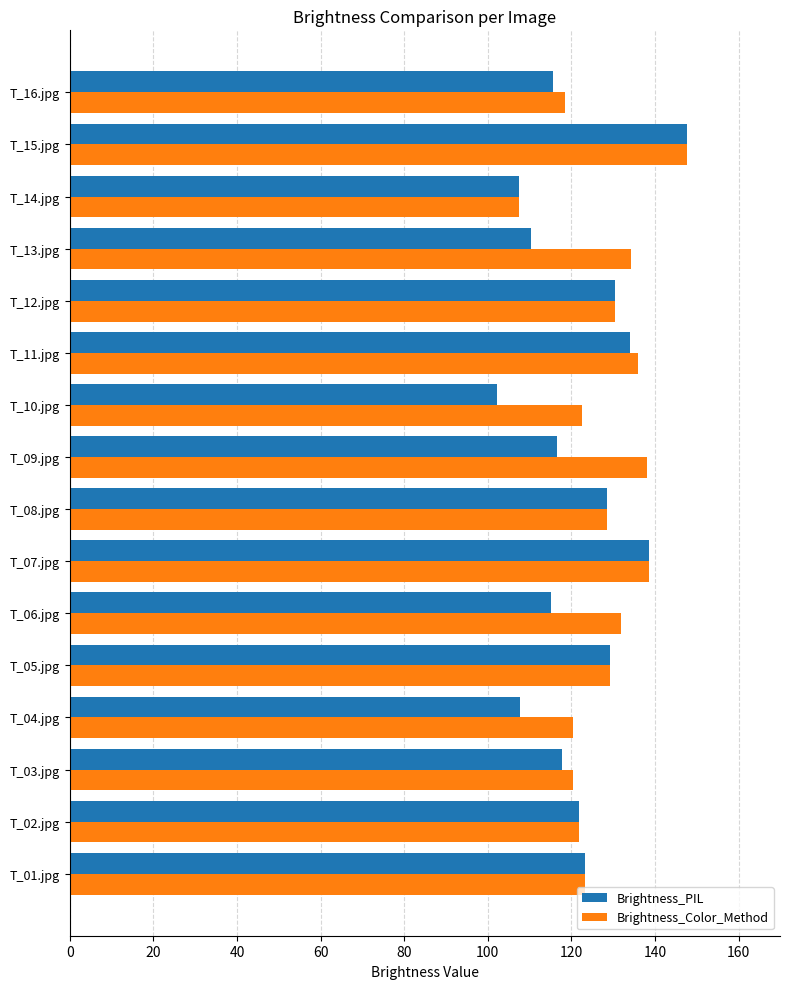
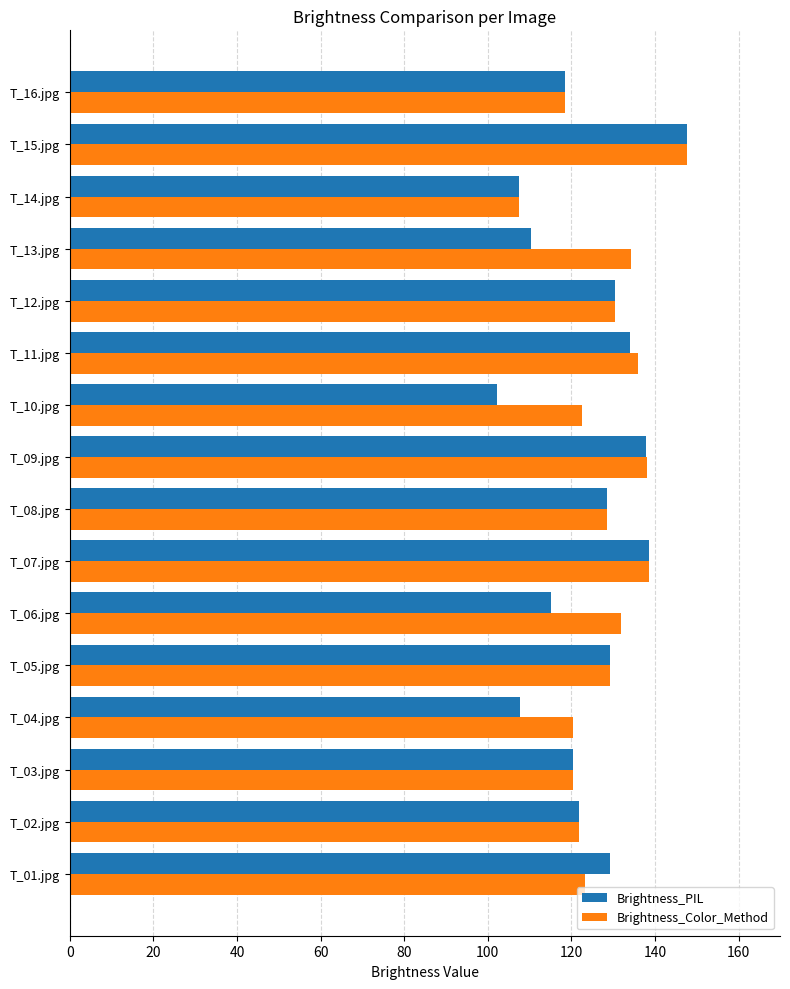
Brightness_PIL, T_16.jpg: 116 -> 119
Brightness_PIL, T_09.jpg: 117 -> 138
Brightness_PIL, T_03.jpg: 118 -> 120
Brightness_PIL, T_01.jpg: 123 -> 129
